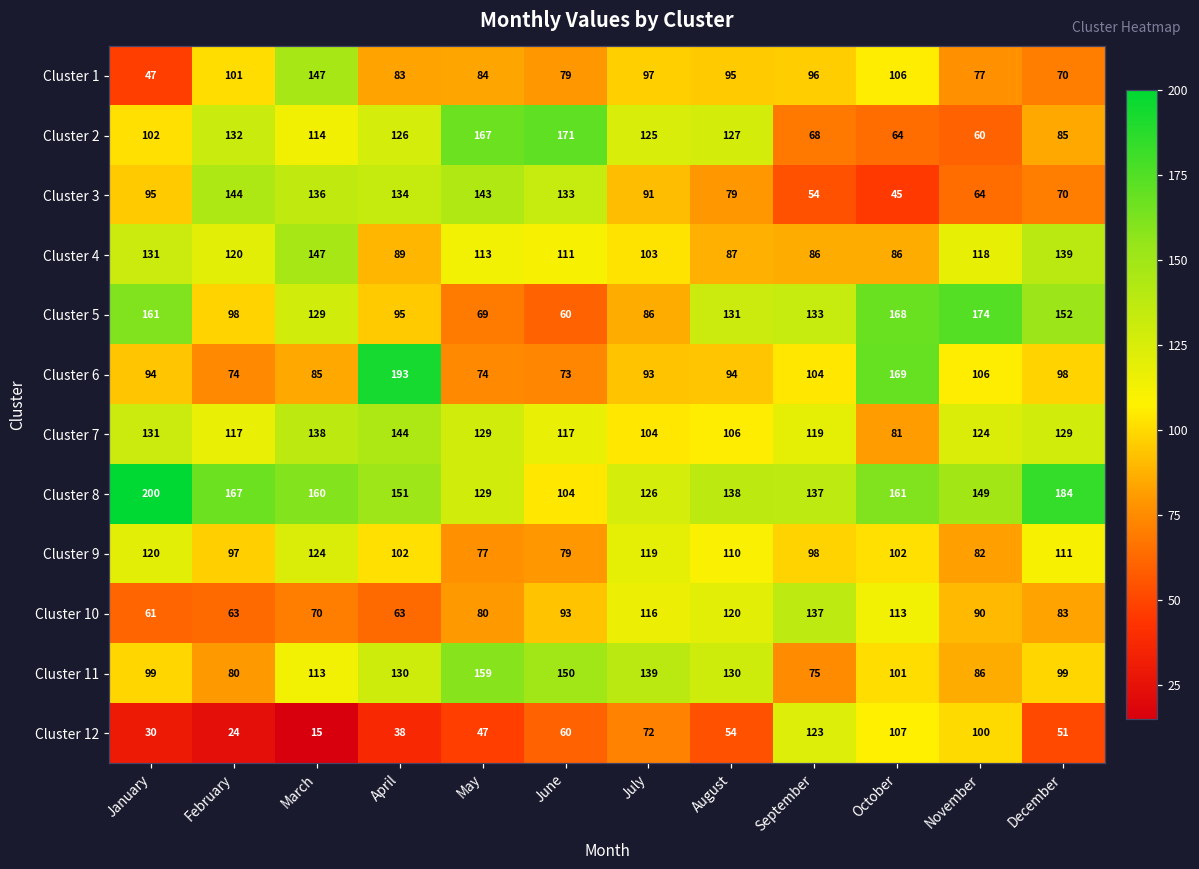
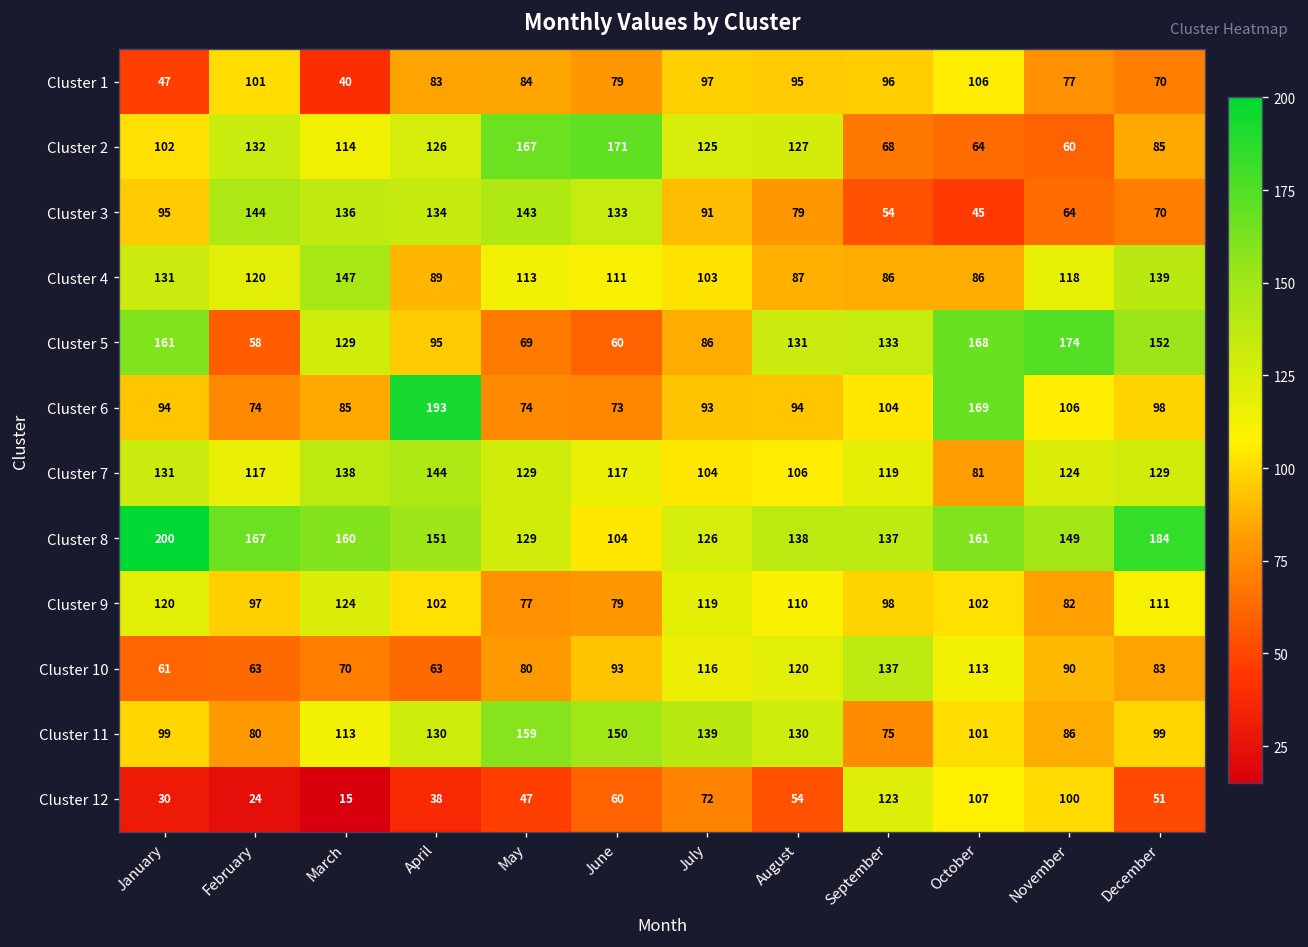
Cluster 1, March: 147 -> 40
Cluster 5, February: 98 -> 58
